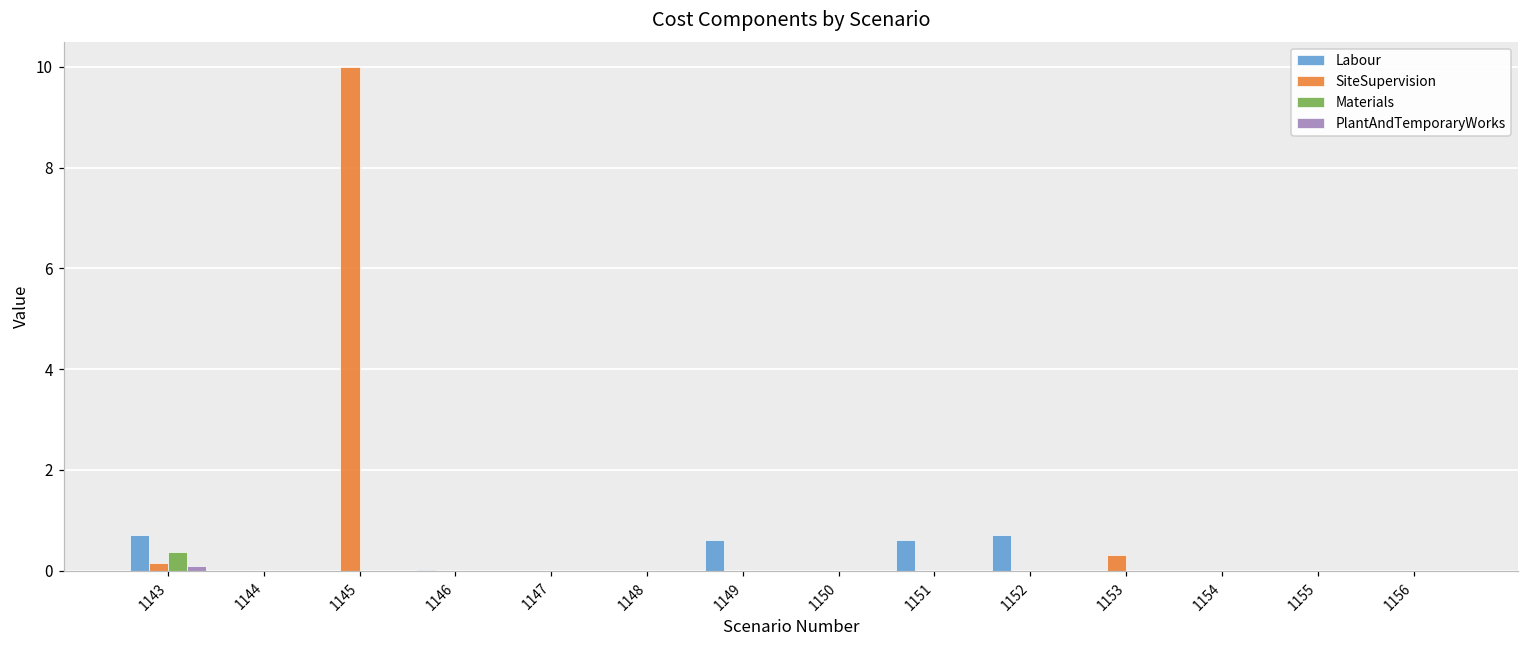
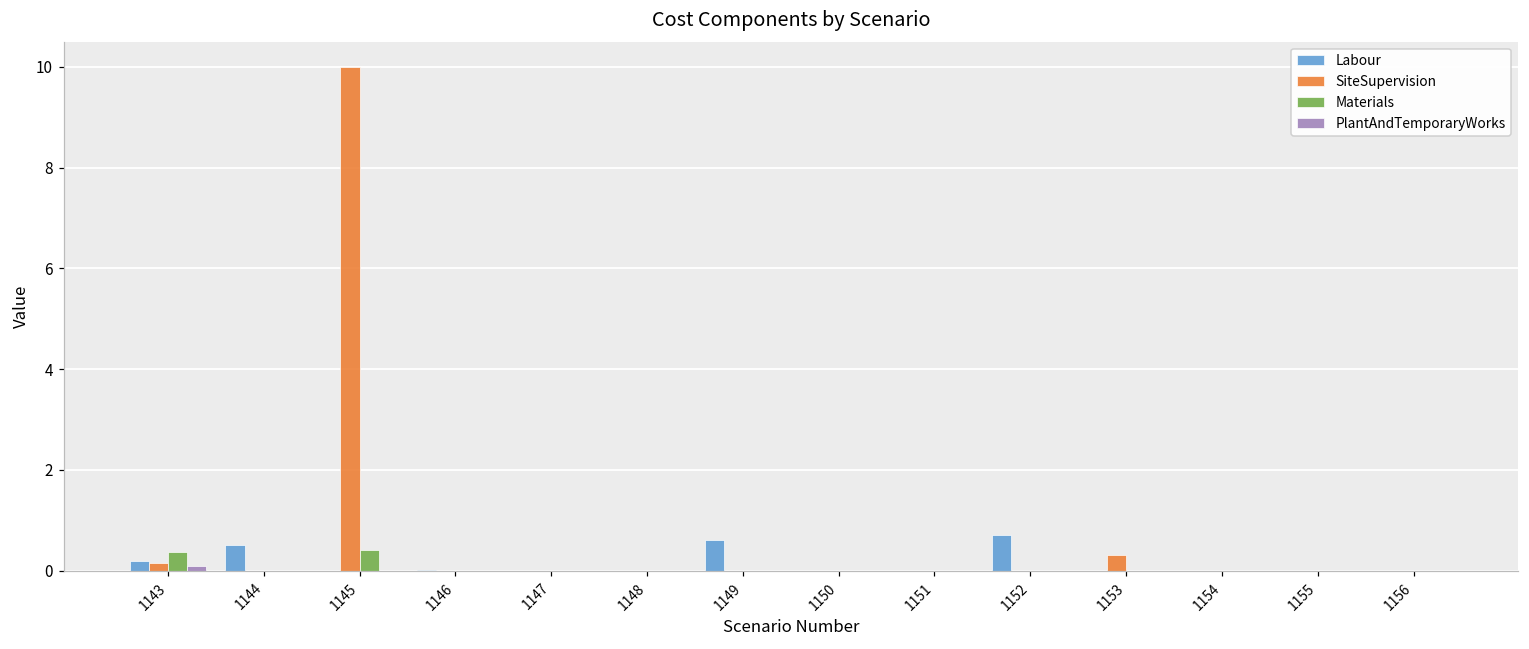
Labour, 1143: 0.7 -> 0.2
Labour, 1144: 0.0 -> 0.5
Materials, 1145: 0.0 -> 0.4
Labour, 1151: 0.6 -> 0.0
